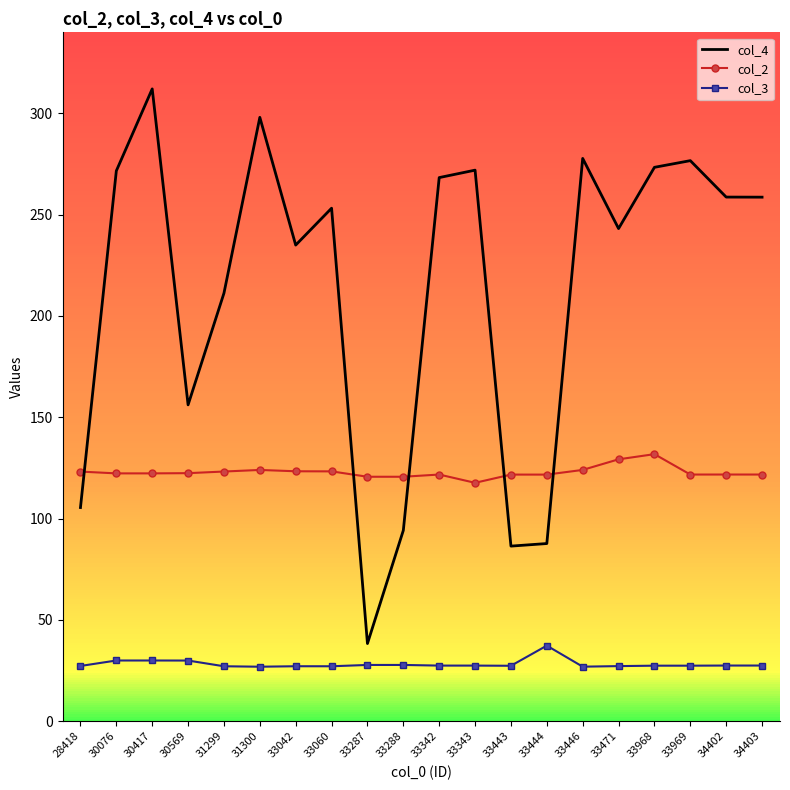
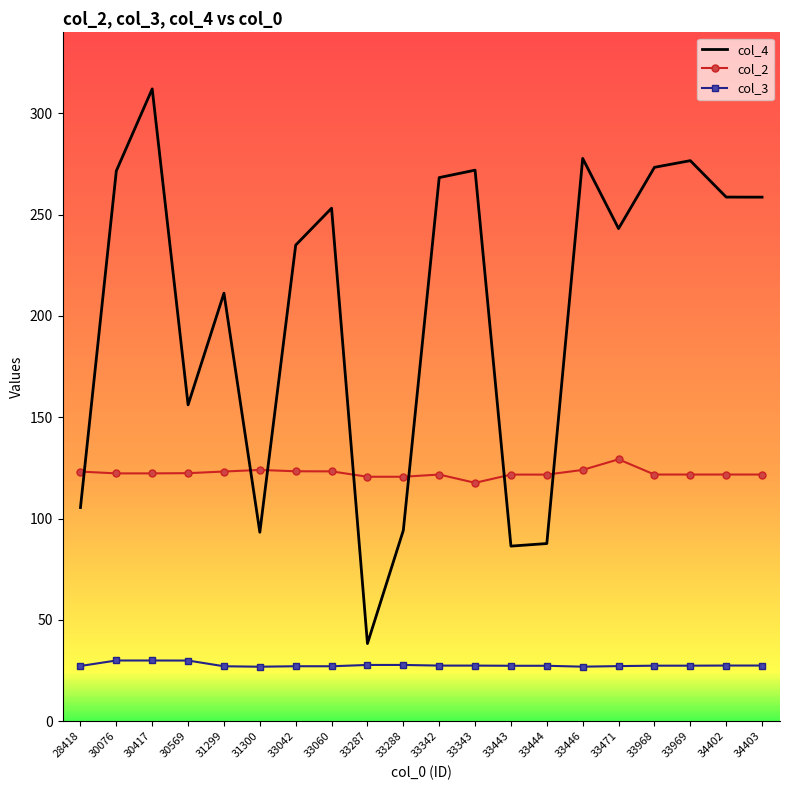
col_4, 31300: 298 -> 93
col_3, 33444: 37 -> 27
col_2, 33968: 132 -> 122
